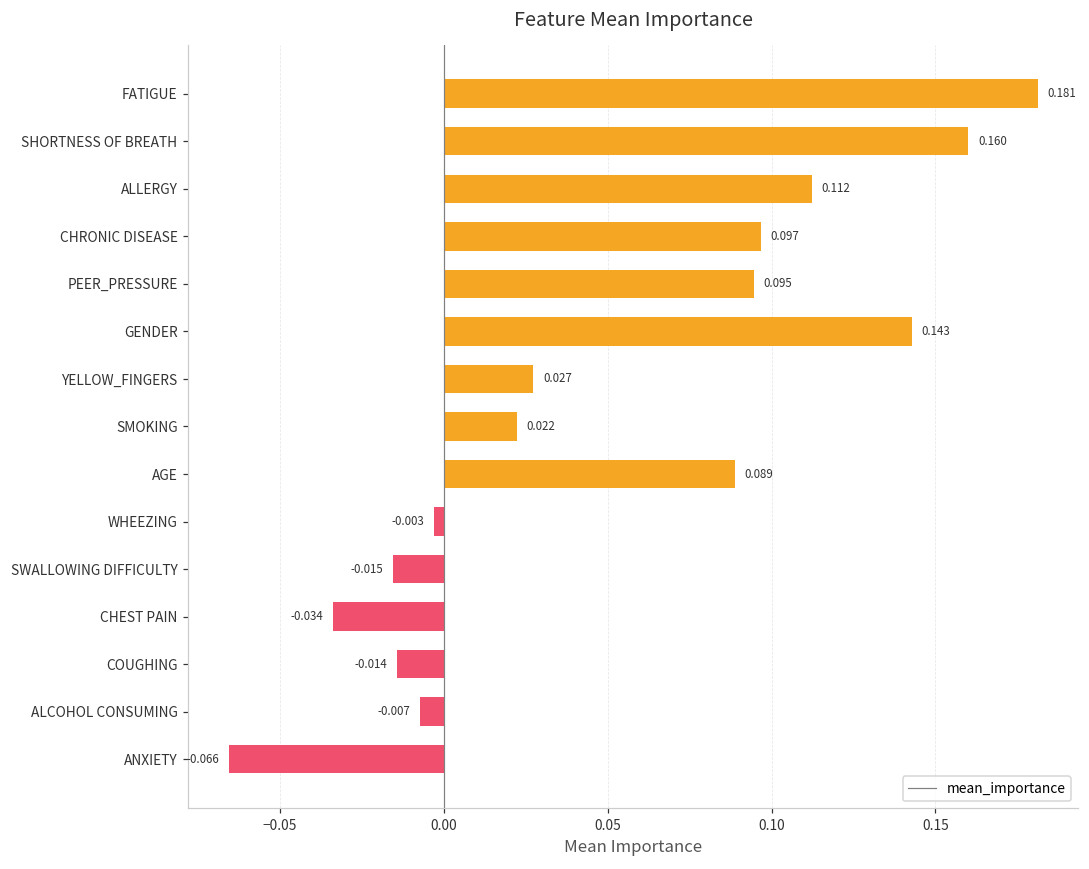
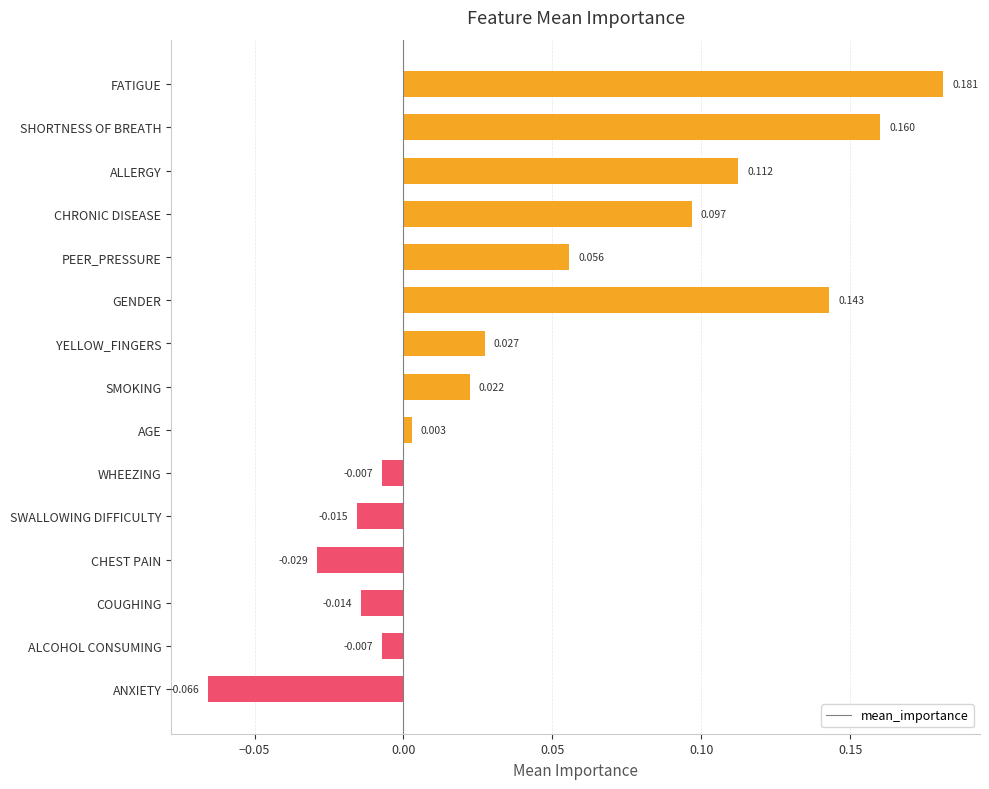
PEER_PRESSURE: 0.095 -> 0.056
AGE: 0.089 -> 0.003
WHEEZING: -0.003 -> -0.007
CHEST PAIN: -0.034 -> -0.029
